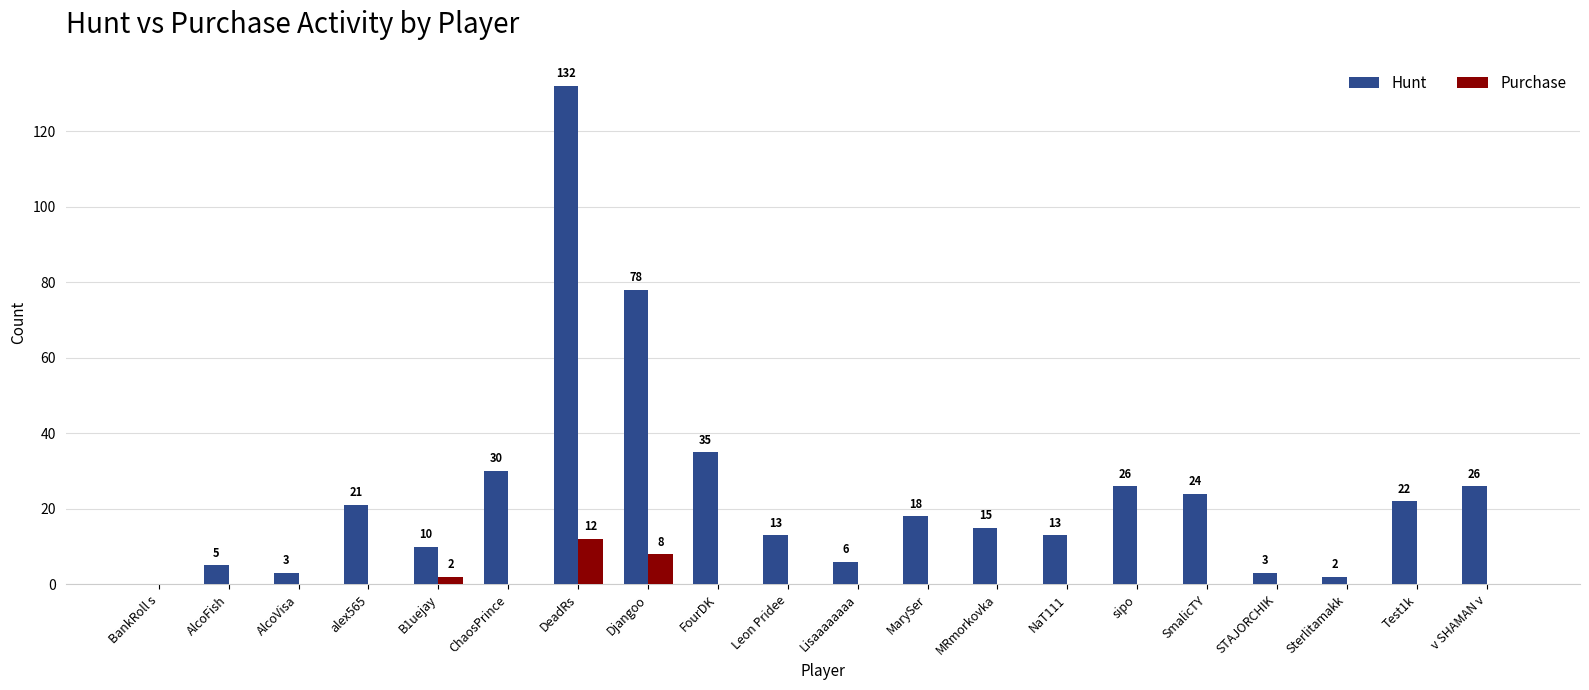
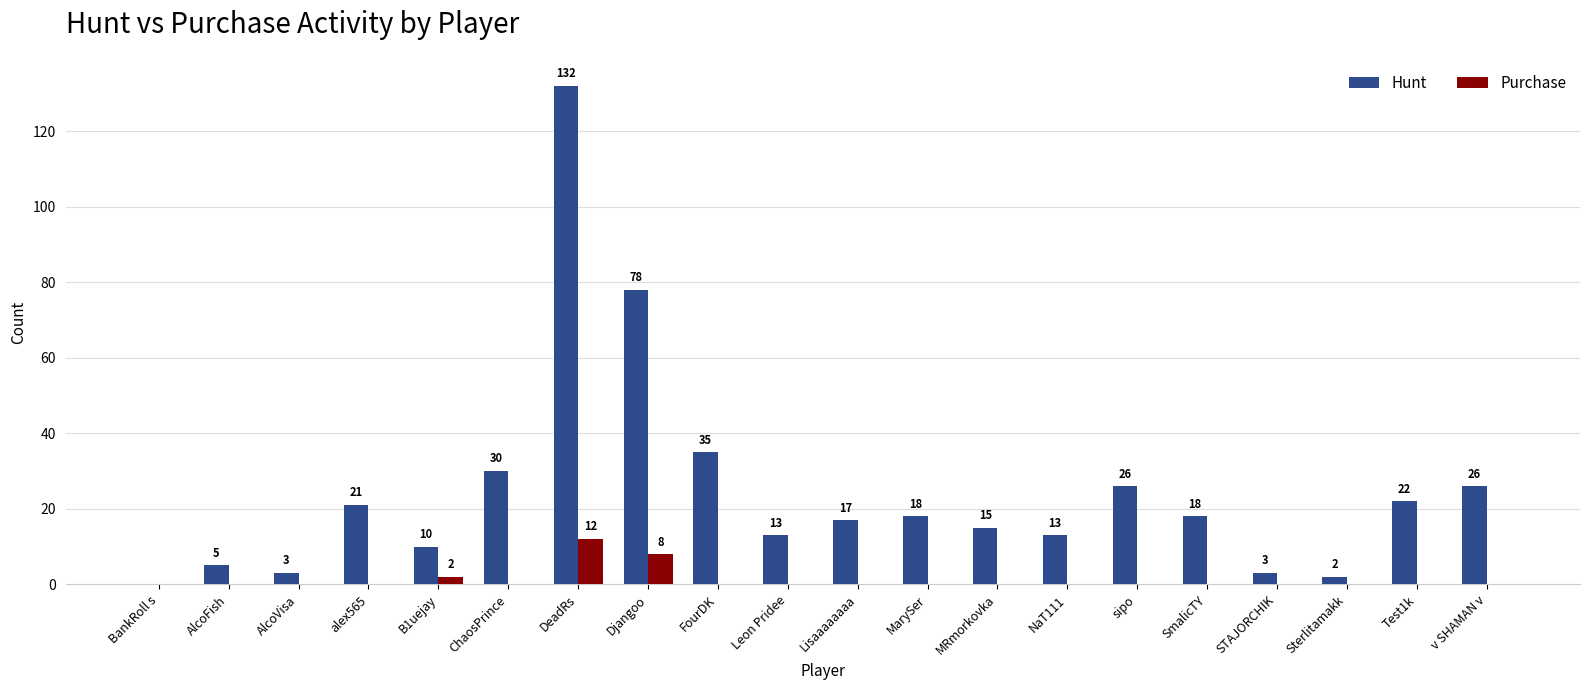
Hunt, Lisaaaaaaaa: 6 -> 17
Hunt, SmalicTY: 24 -> 18
